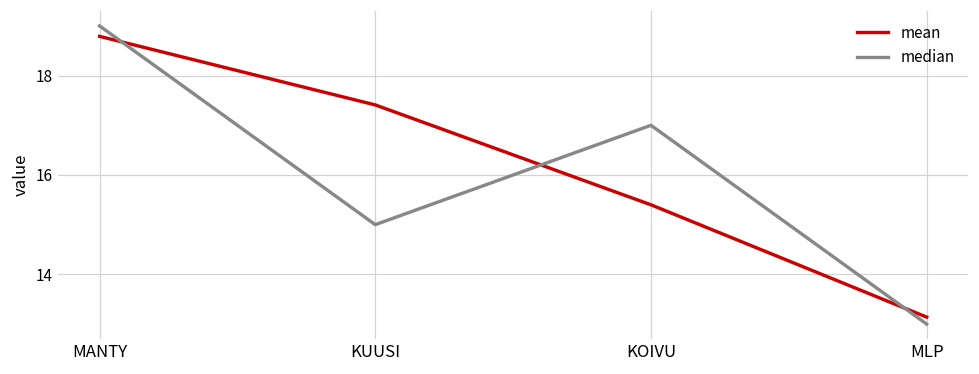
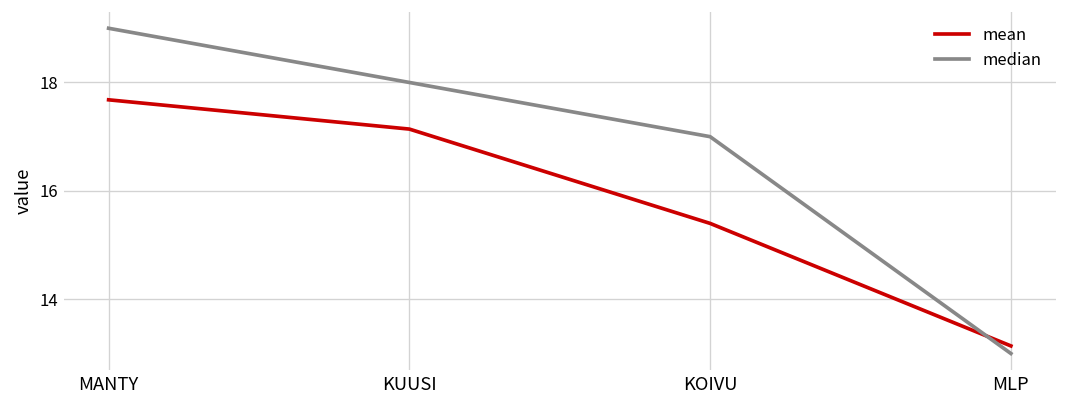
mean, MANTY: 18.8 -> 17.7
mean, KUUSI: 17.4 -> 17.1
median, KUUSI: 15 -> 18
